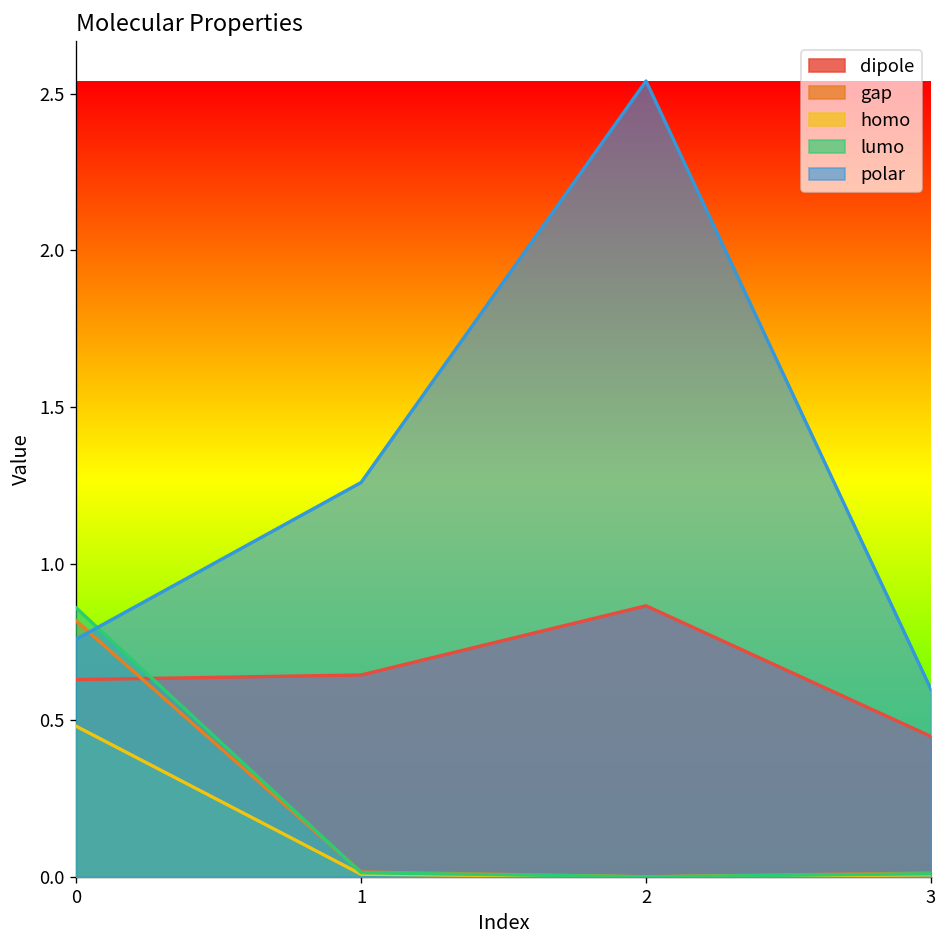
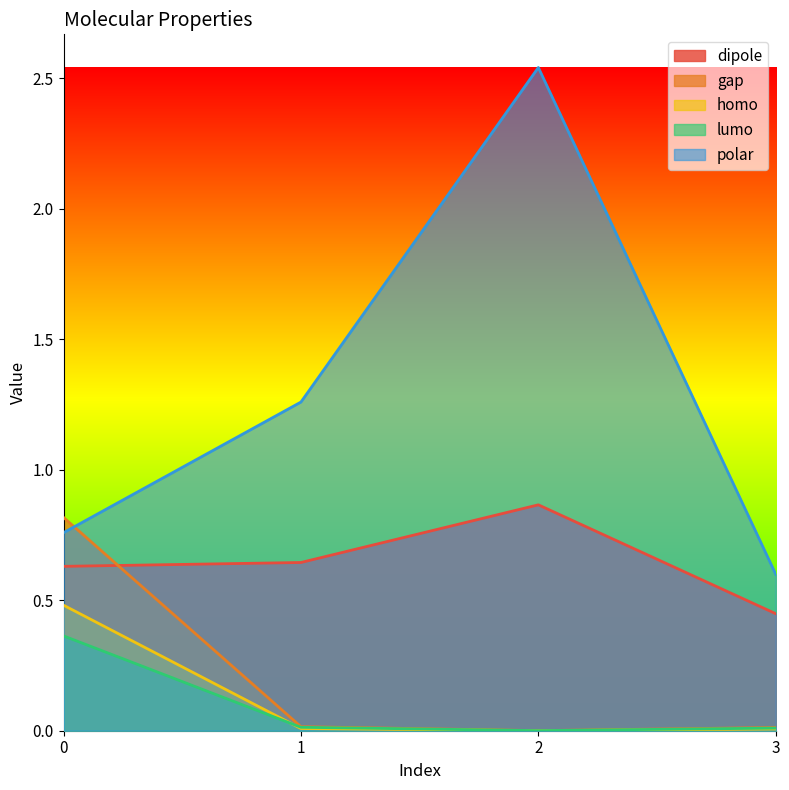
lumo, 0: 0.86 -> 0.36
